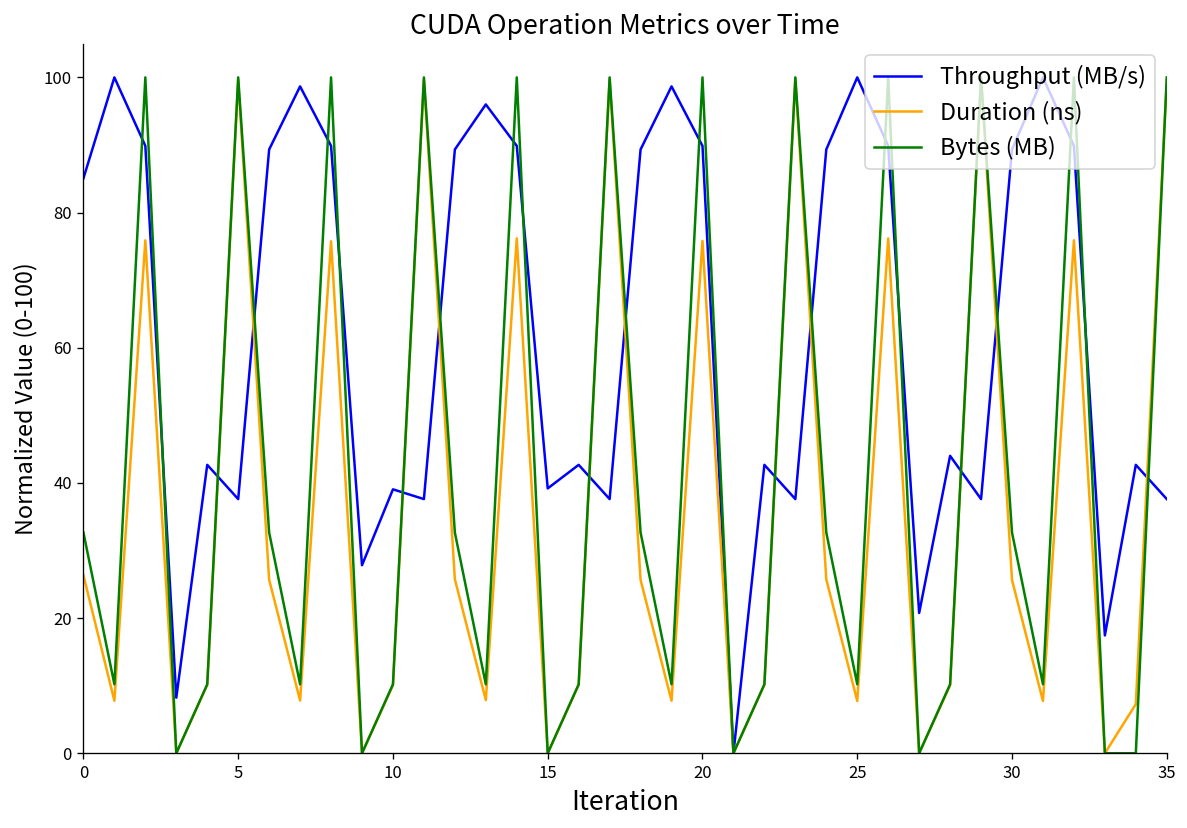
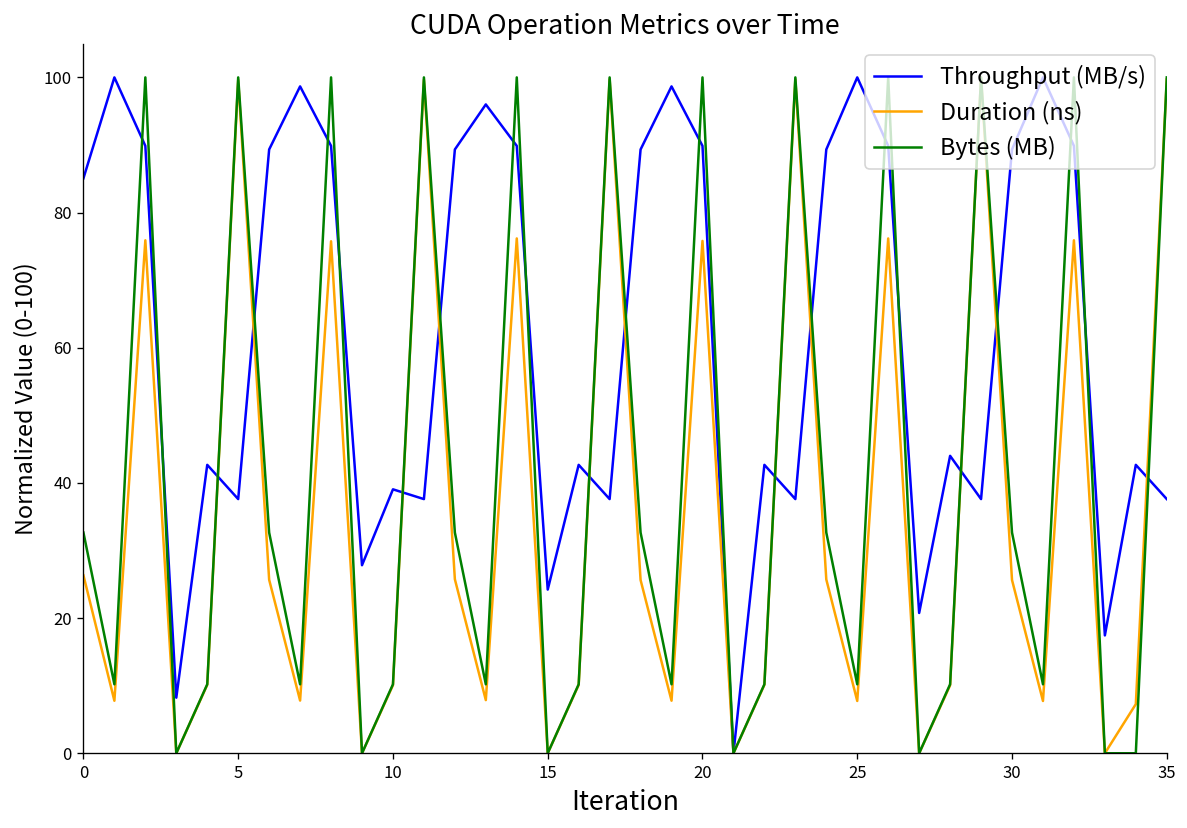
Throughput (MB/s), 15: 39 -> 24
